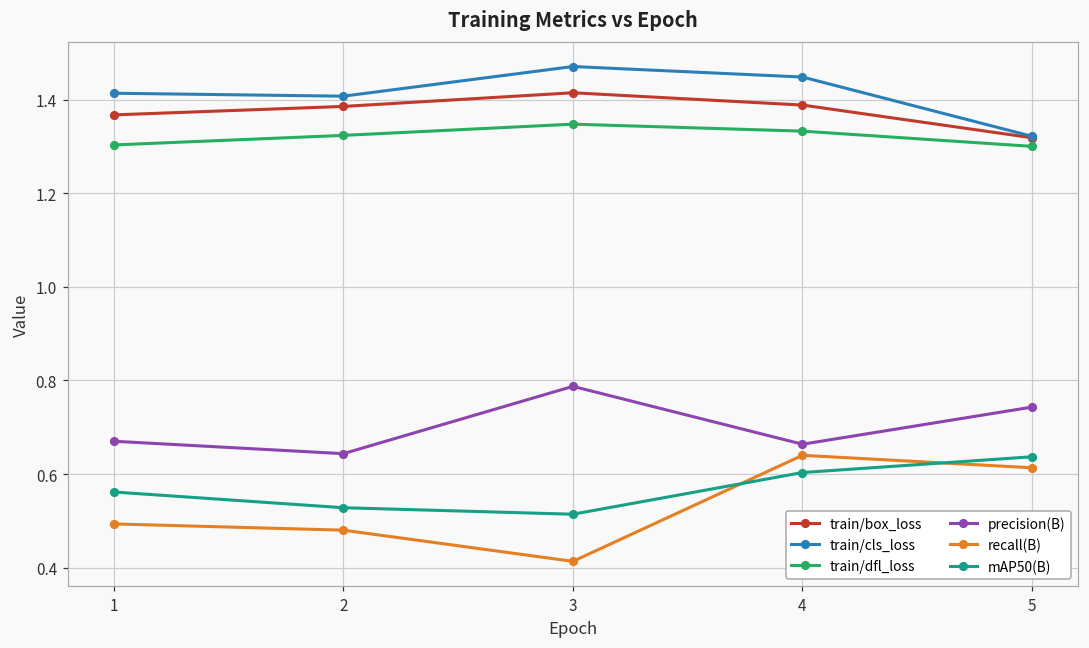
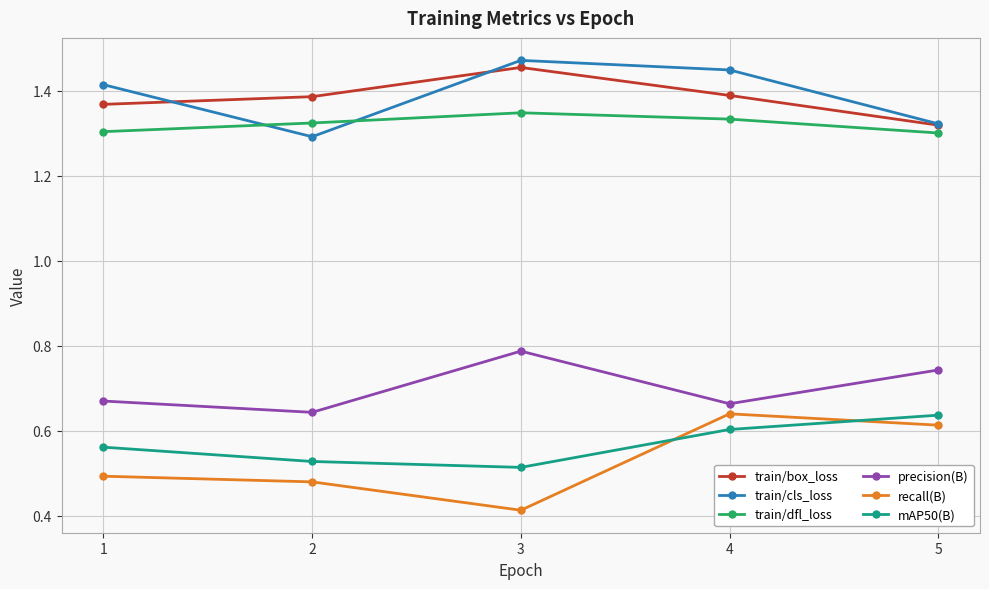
train/cls_loss, 2: 1.41 -> 1.29
train/box_loss, 3: 1.41 -> 1.45
